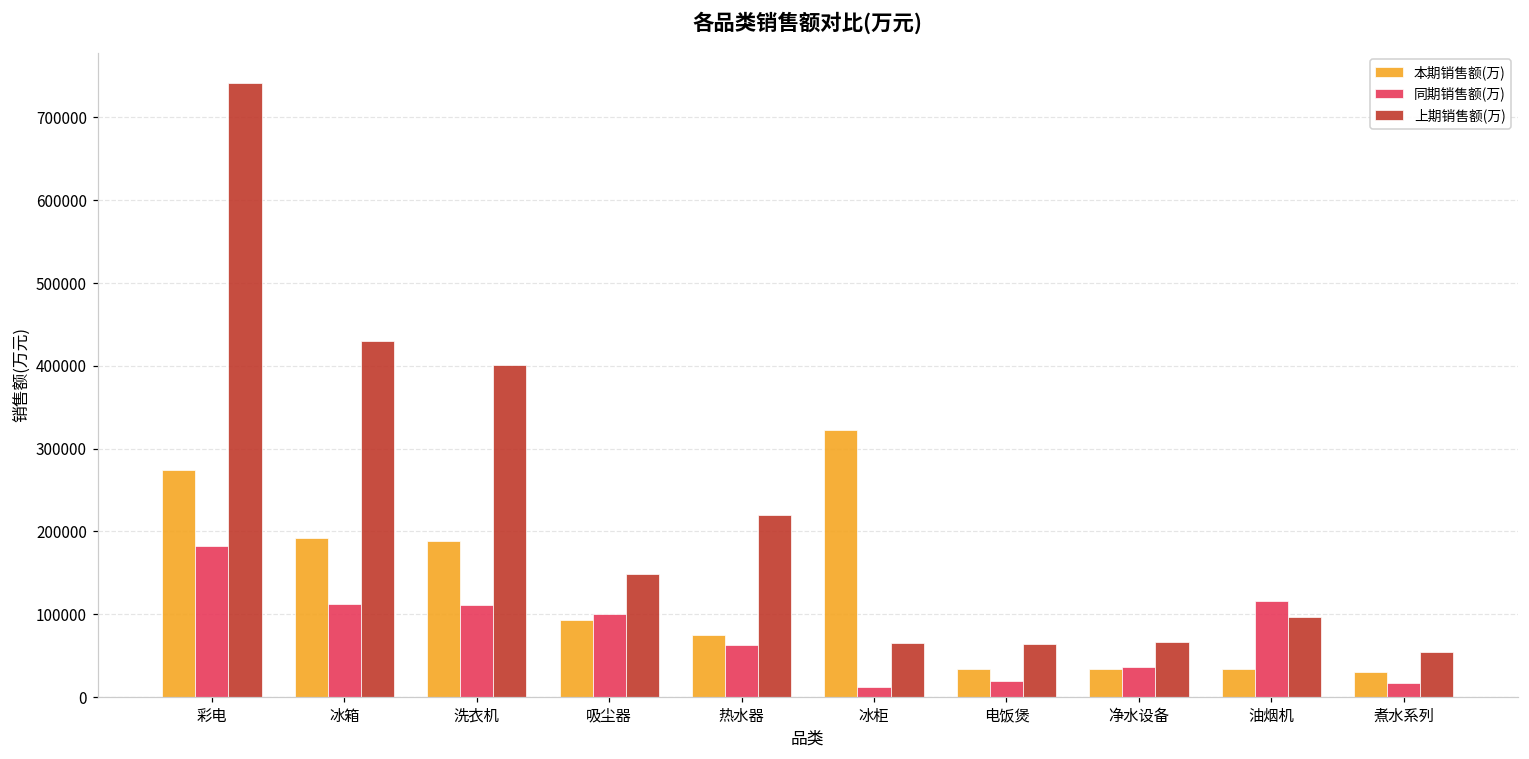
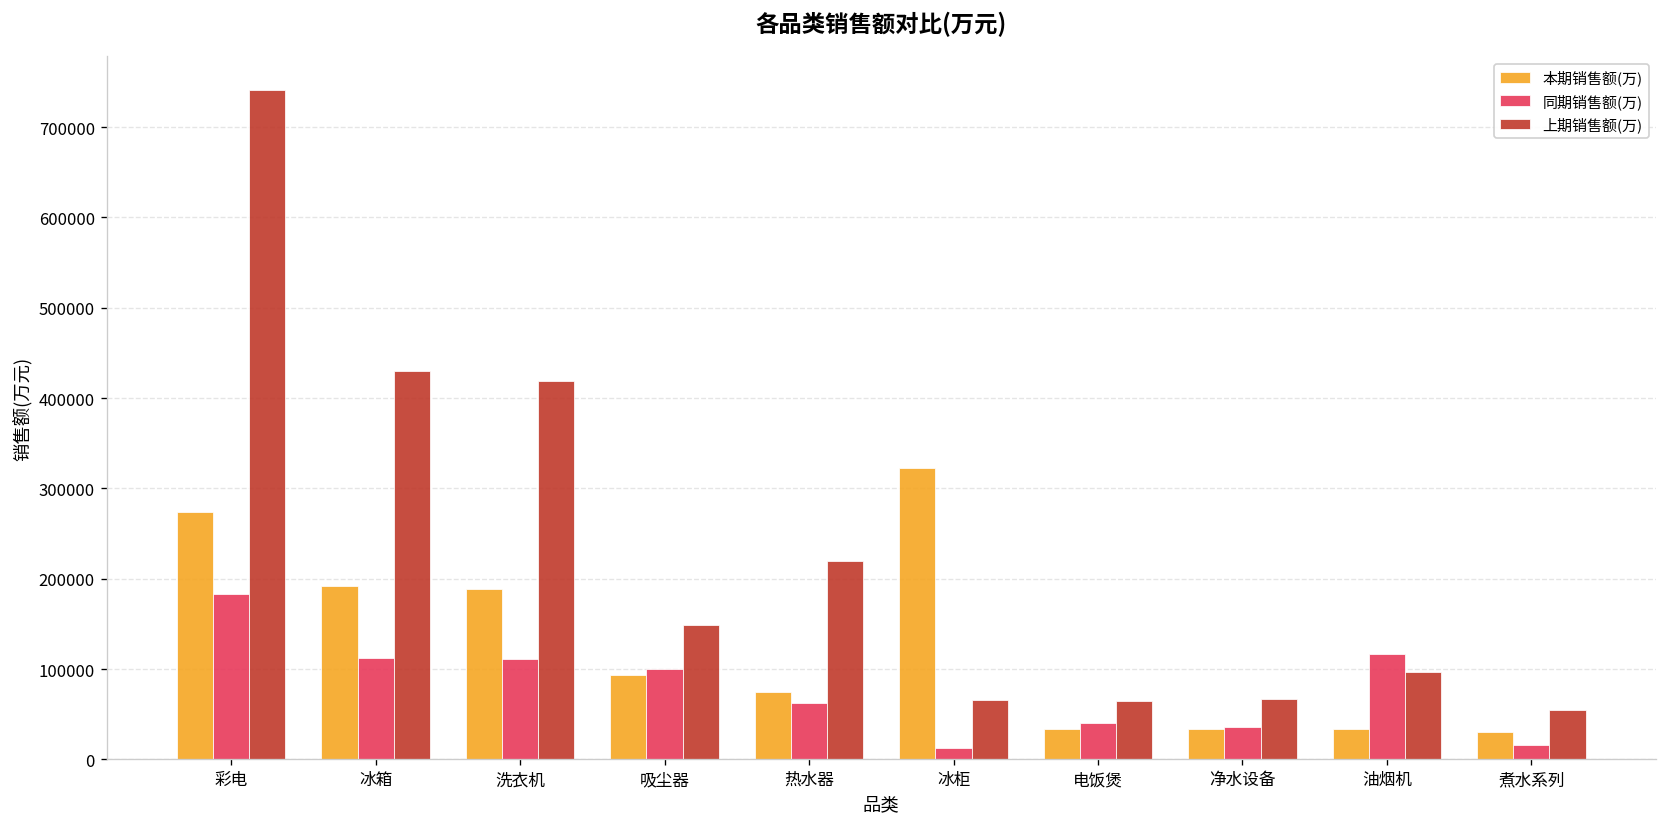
上期销售额(万), 洗衣机: 400000 -> 420000
同期销售额(万), 电饭煲: 20000 -> 40000
